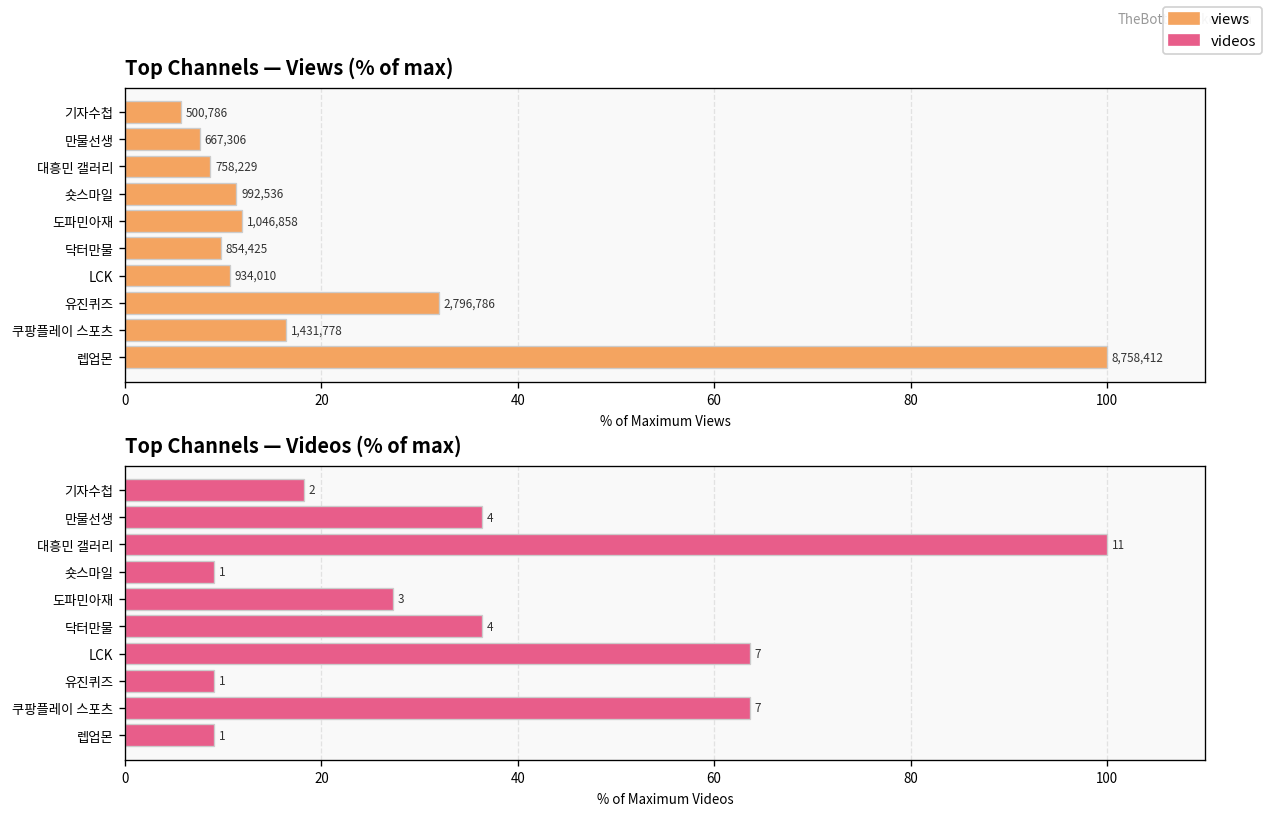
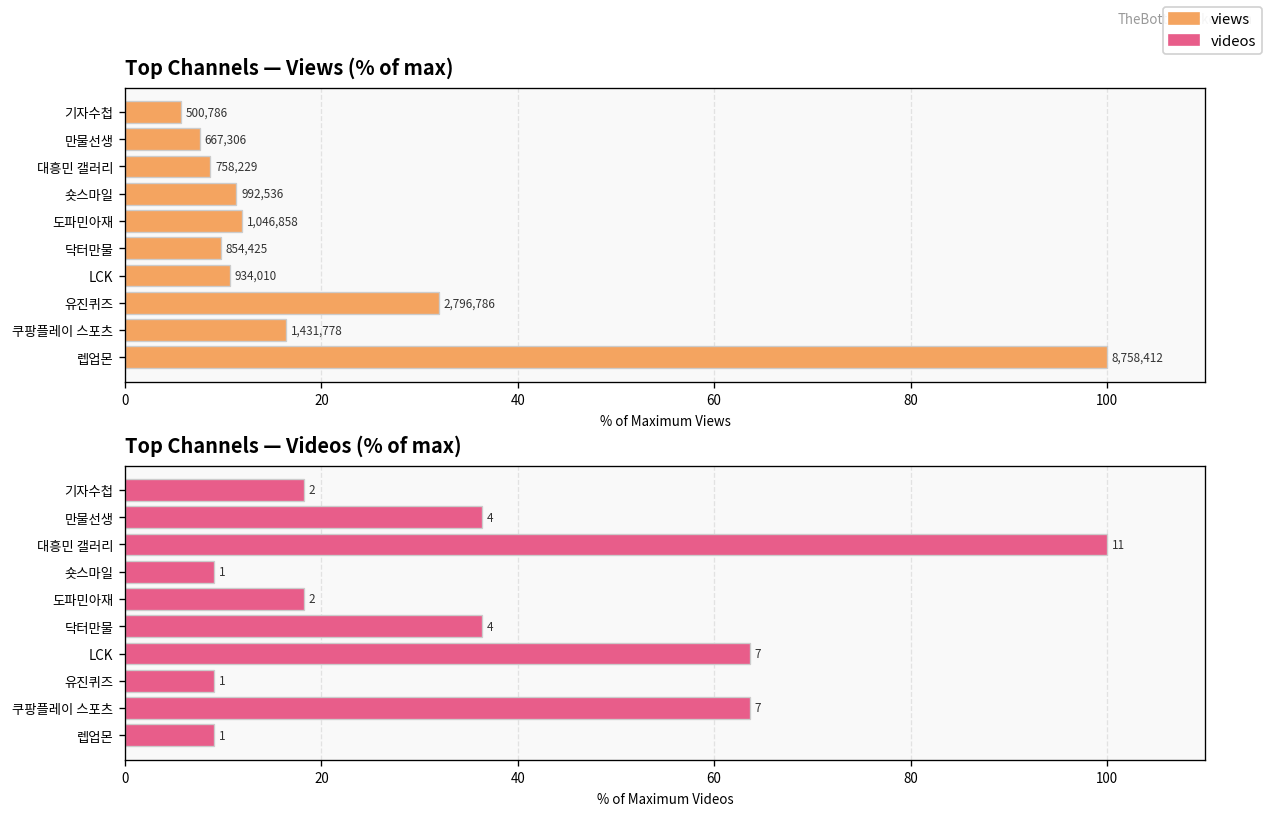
Top Channels — Videos (% of max), 도파민아재: 3 -> 2
